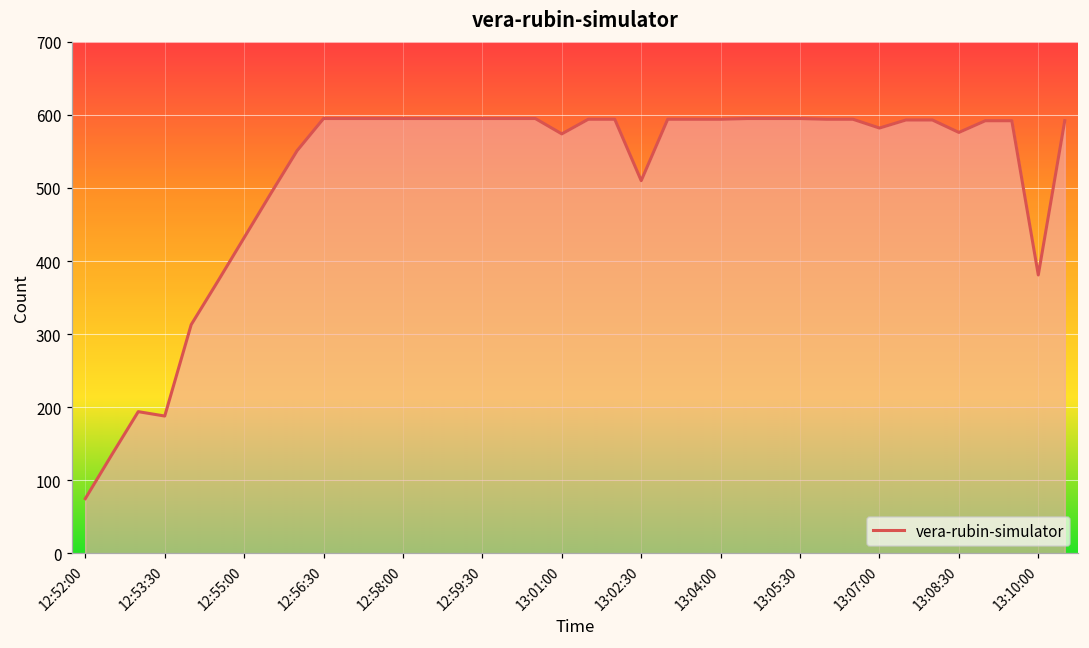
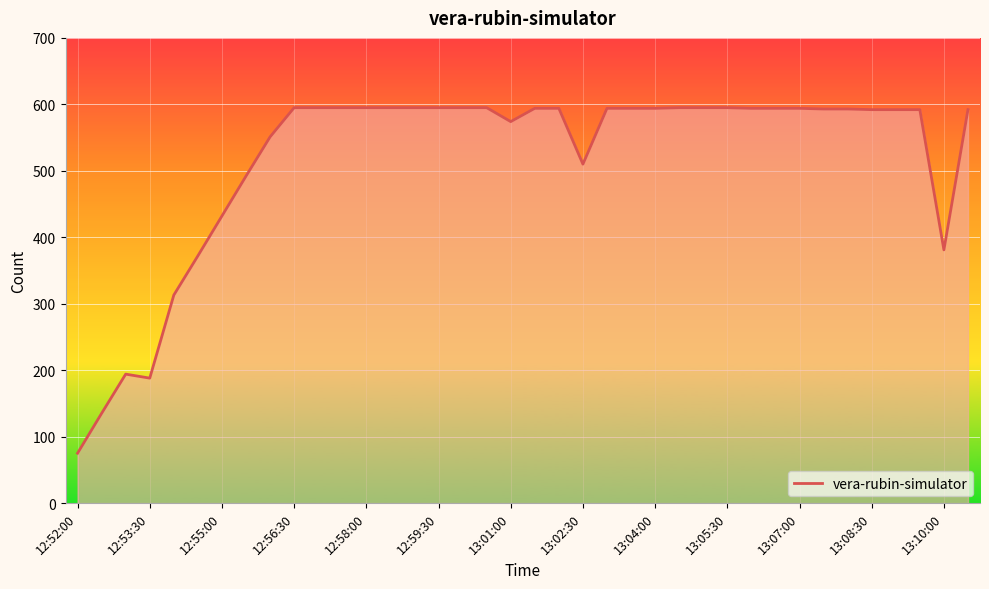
13:07:00: 580 -> 590
13:08:30: 580 -> 590
